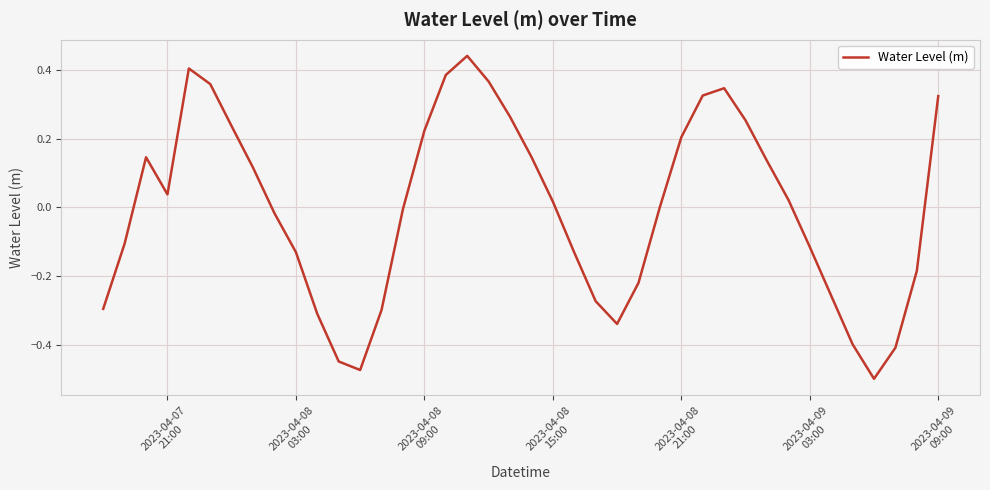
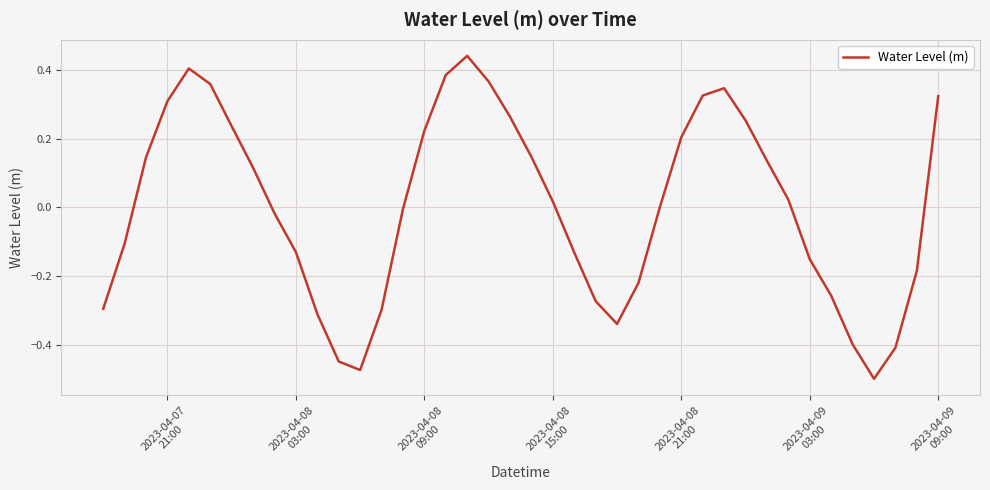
2023-04-07 21:00: 0.04 -> 0.31
2023-04-09 03:00: -0.11 -> -0.15
